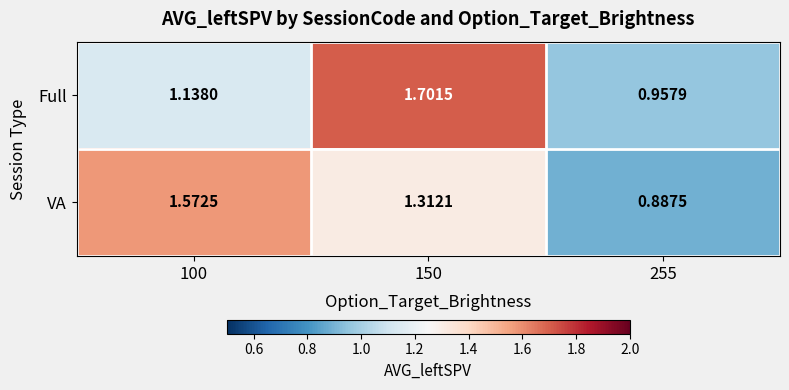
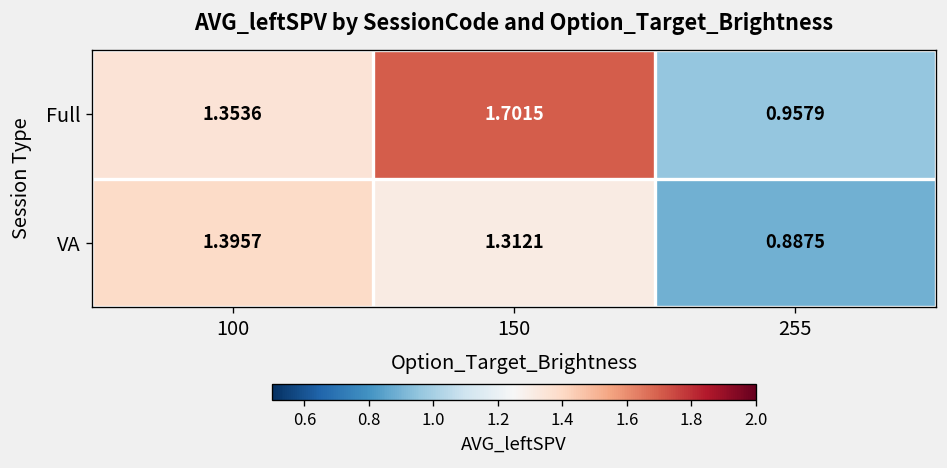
Full, 100: 1.1380 -> 1.3536
VA, 100: 1.5725 -> 1.3957
